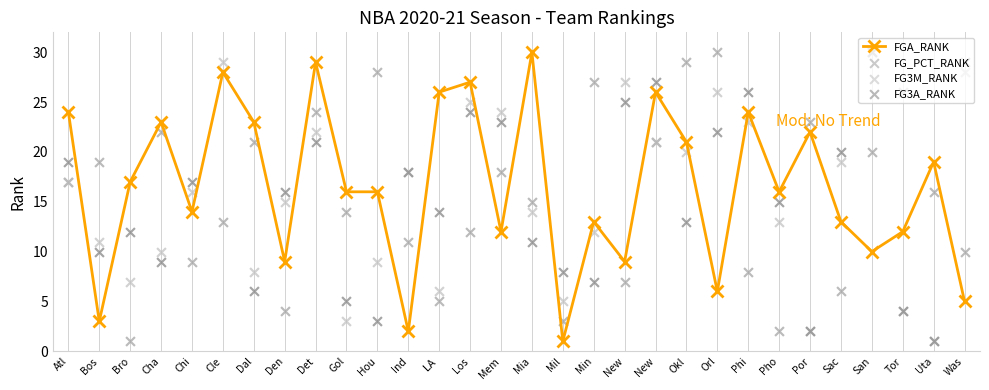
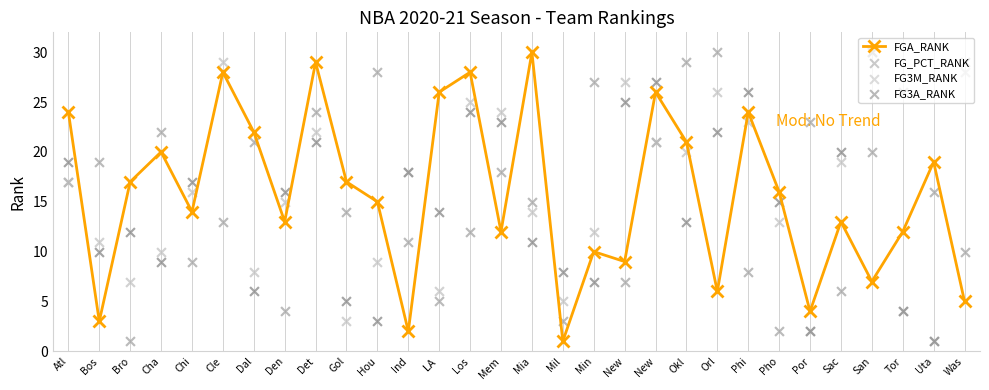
FGA_RANK, Cha: 23 -> 20
FGA_RANK, Dal: 23 -> 22
FGA_RANK, Den: 9 -> 13
FGA_RANK, Gol: 16 -> 17
FGA_RANK, Hou: 16 -> 15
FGA_RANK, Los: 27 -> 28
FGA_RANK, Min: 13 -> 10
FGA_RANK, Por: 22 -> 4
FGA_RANK, San: 10 -> 7
